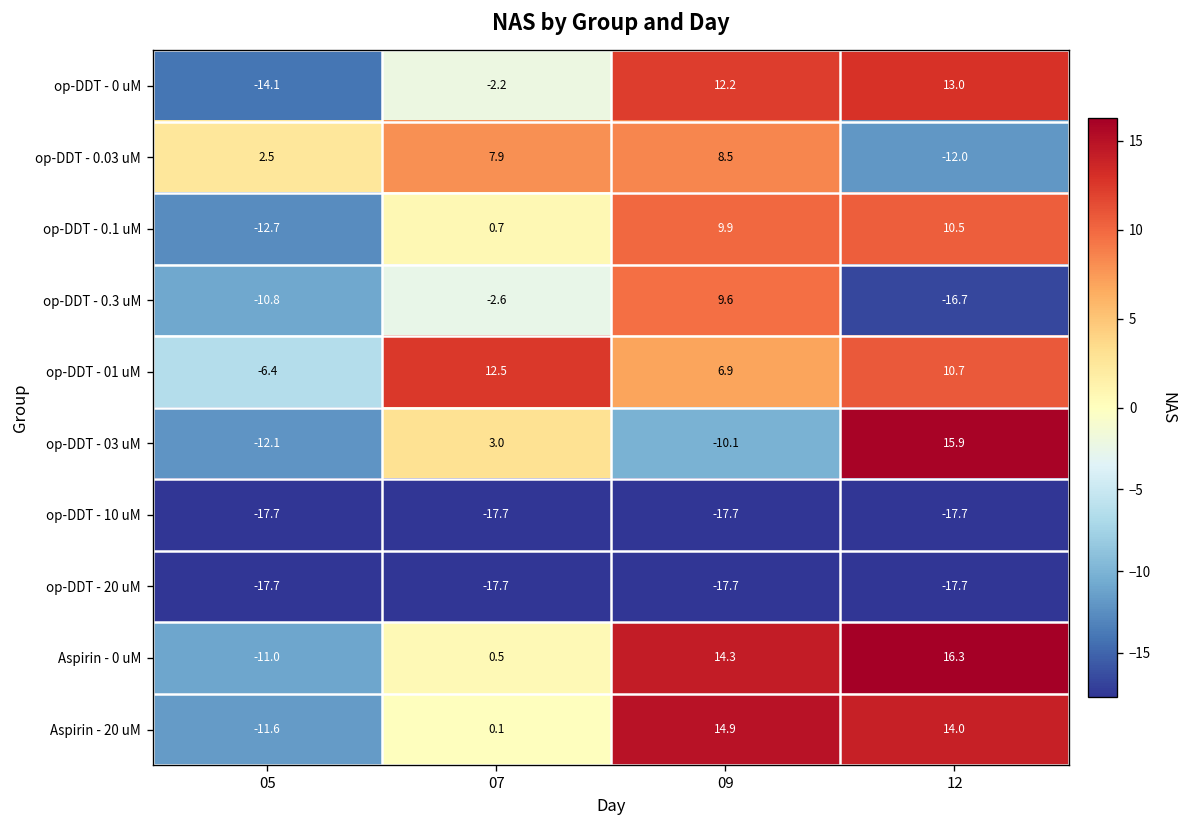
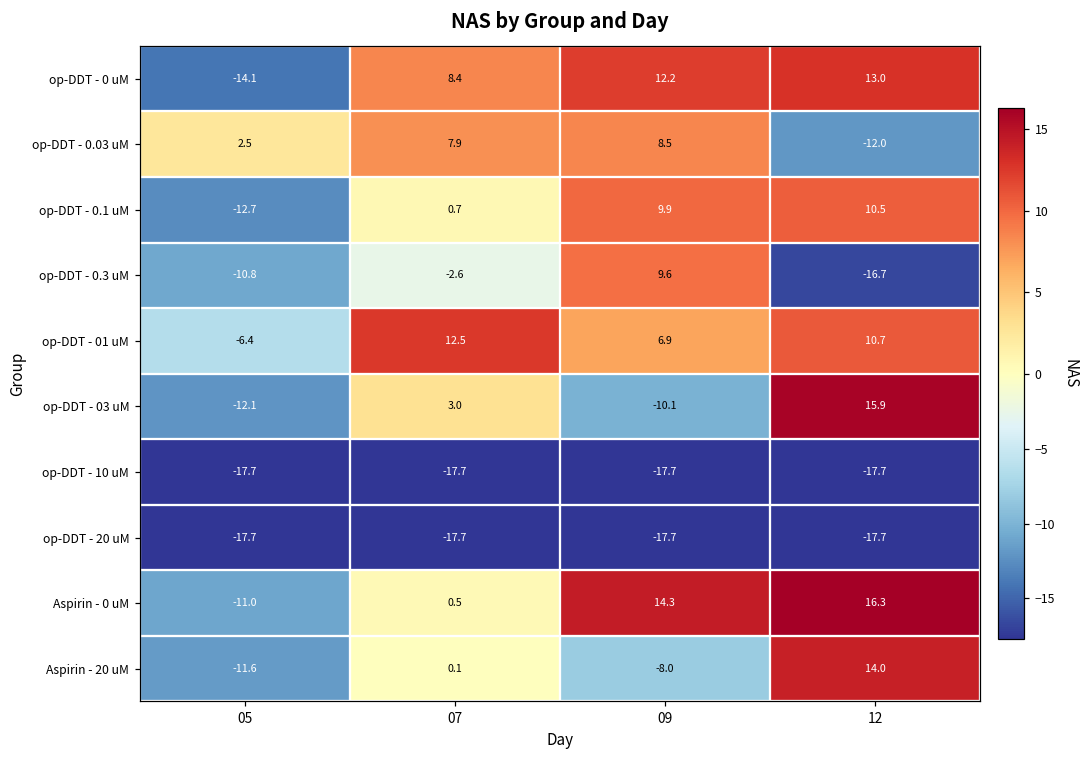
op-DDT - 0 uM, 07: -2.2 -> 8.4
Aspirin - 20 uM, 09: 14.9 -> -8.0
